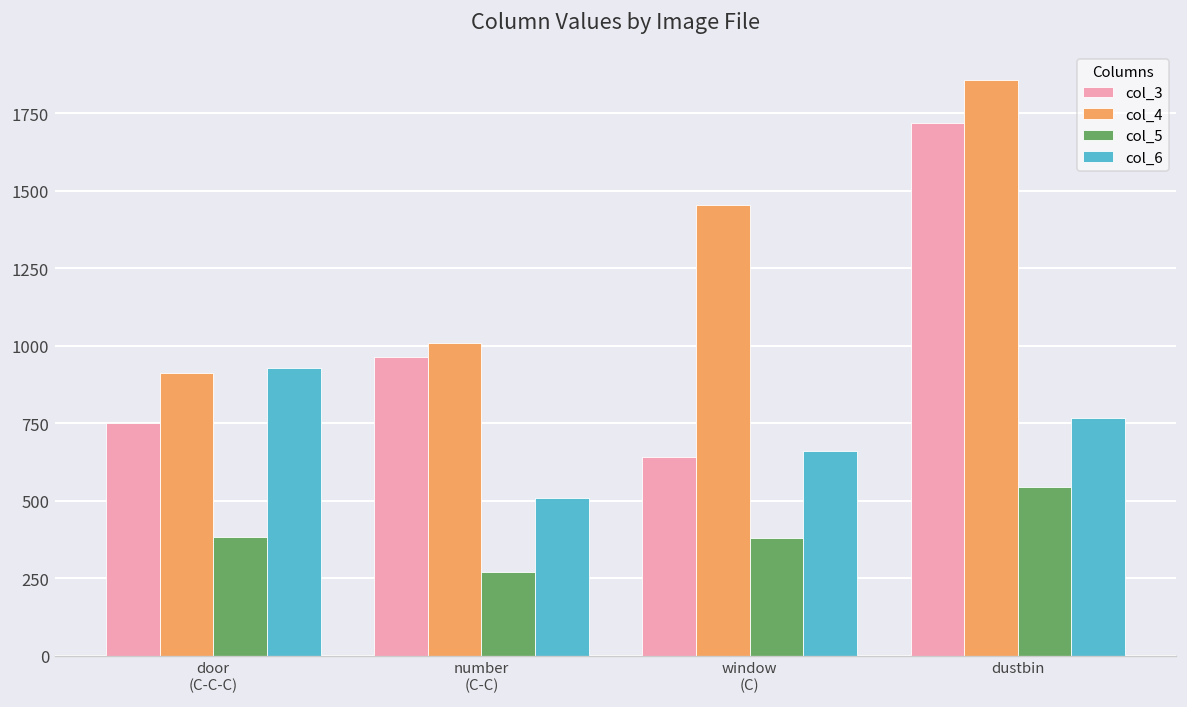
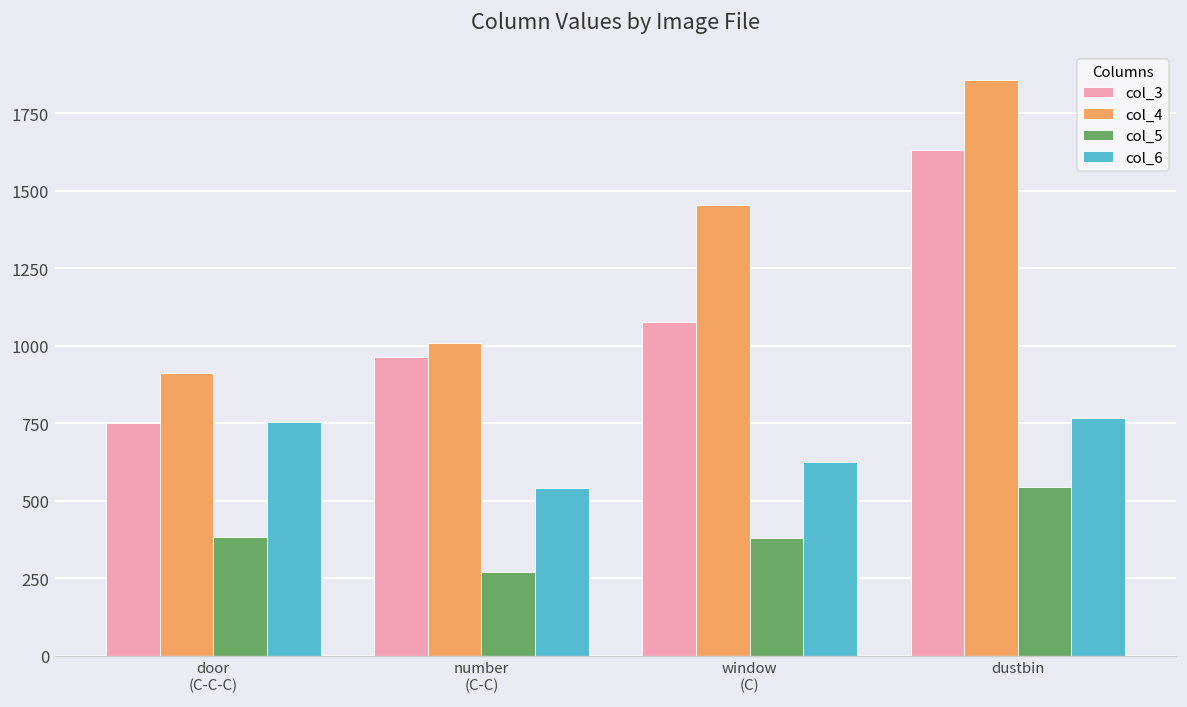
col_6, door (C-C-C): 930 -> 760
col_6, number (C-C): 510 -> 540
col_3, window (C): 640 -> 1080
col_6, window (C): 660 -> 630
col_3, dustbin: 1720 -> 1630
